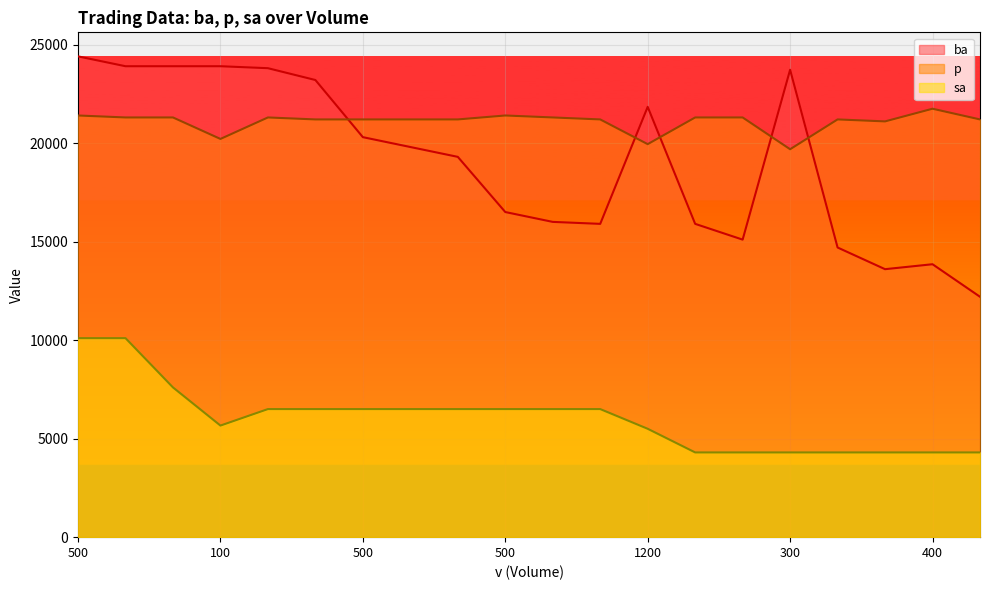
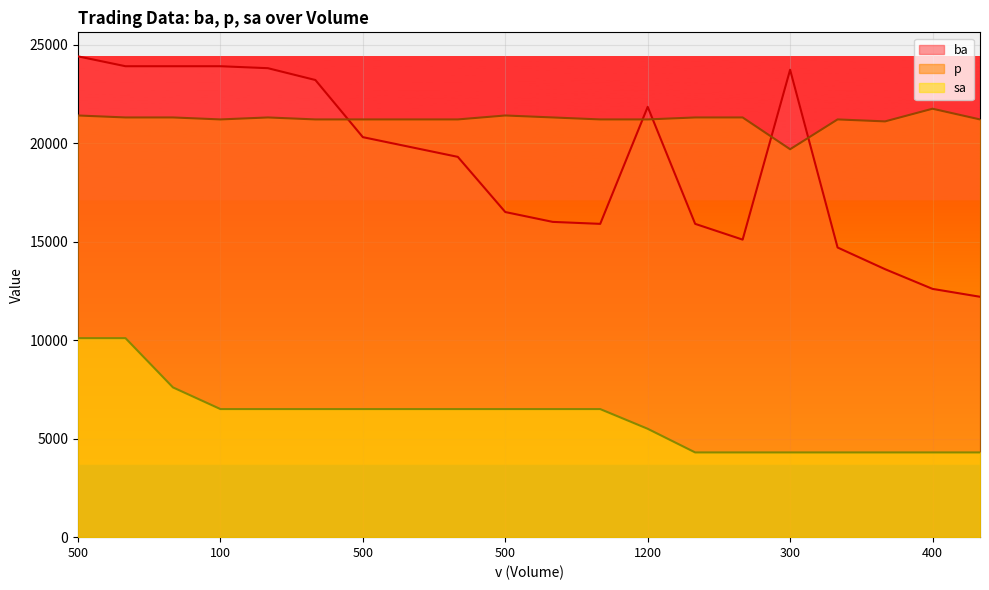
p, 100: 20200 -> 21200
sa, 100: 5700 -> 6500
p, 1200: 19900 -> 21200
ba, 400: 13900 -> 12600
